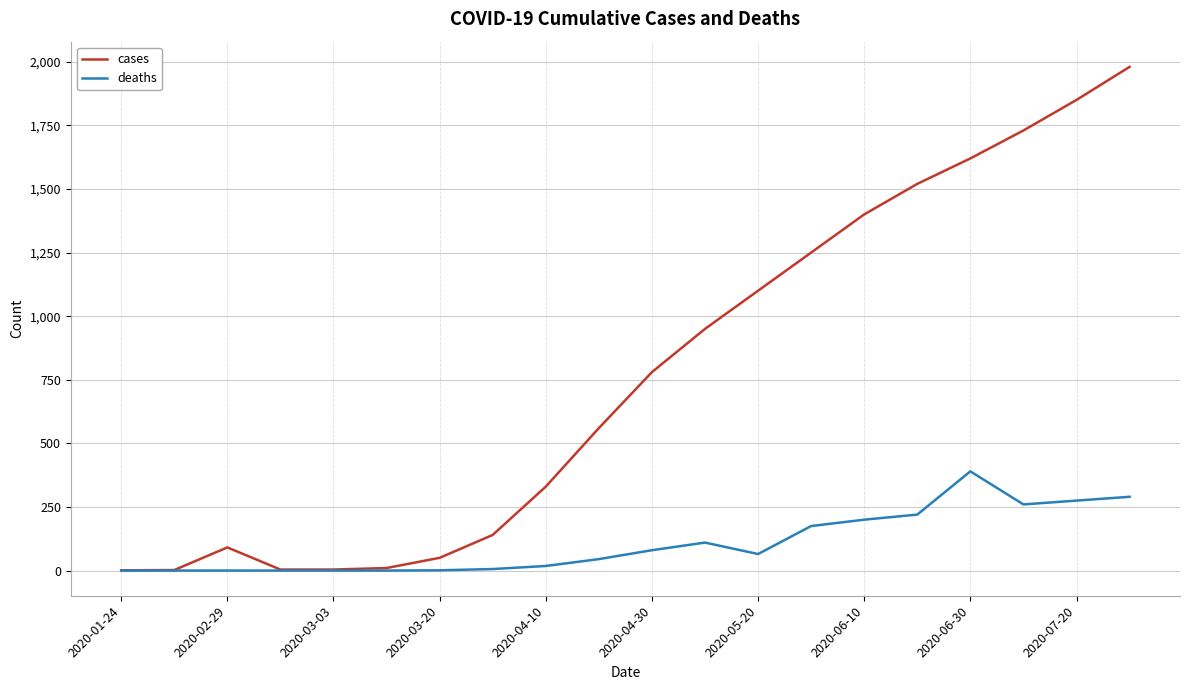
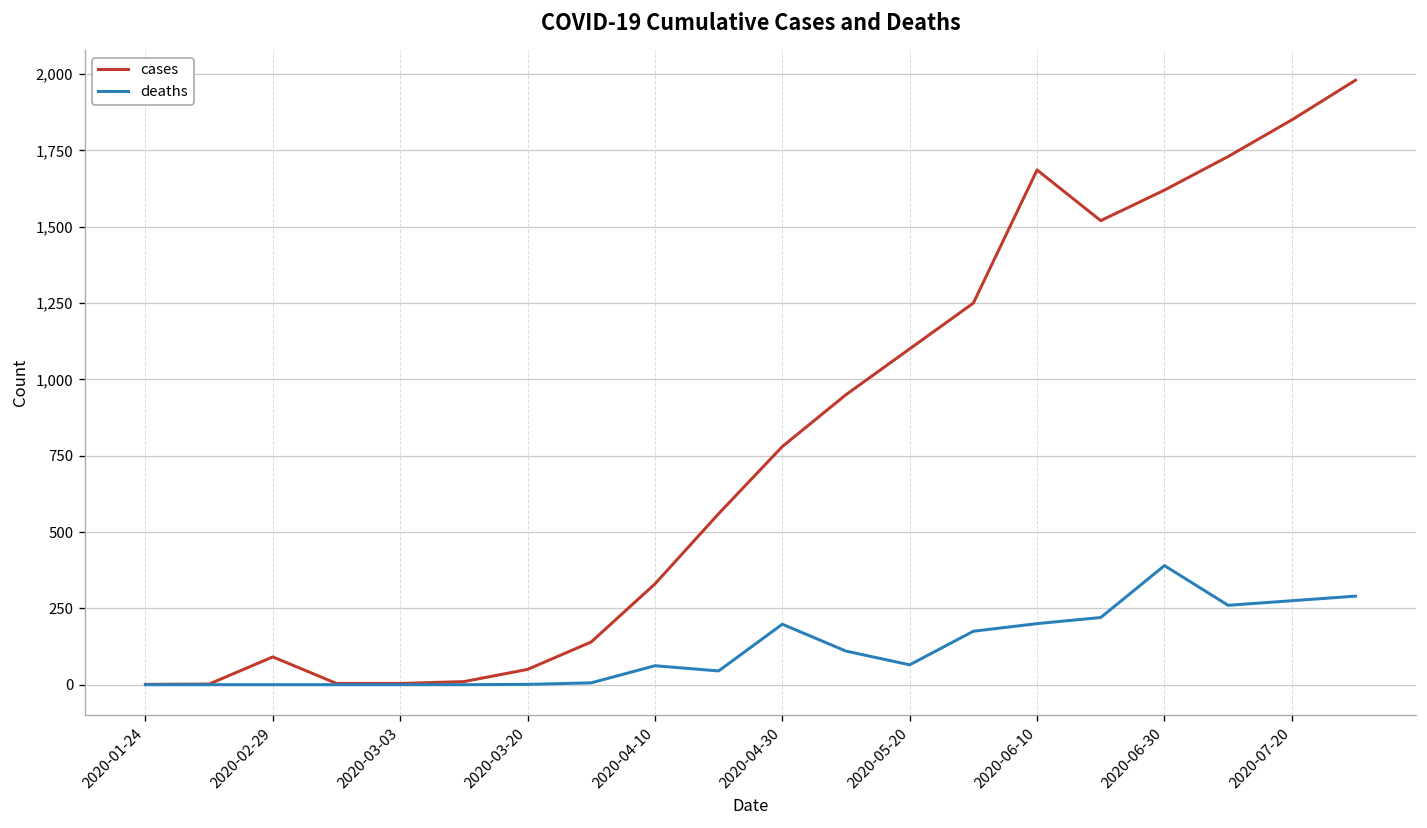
deaths, 2020-04-10: 20 -> 60
deaths, 2020-04-30: 80 -> 200
cases, 2020-06-10: 1,400 -> 1,690
